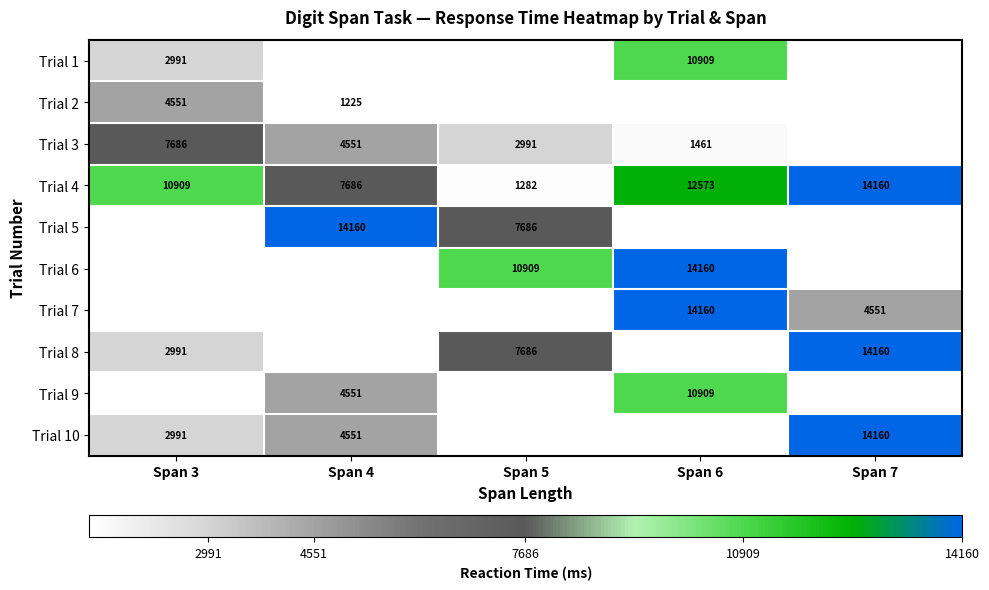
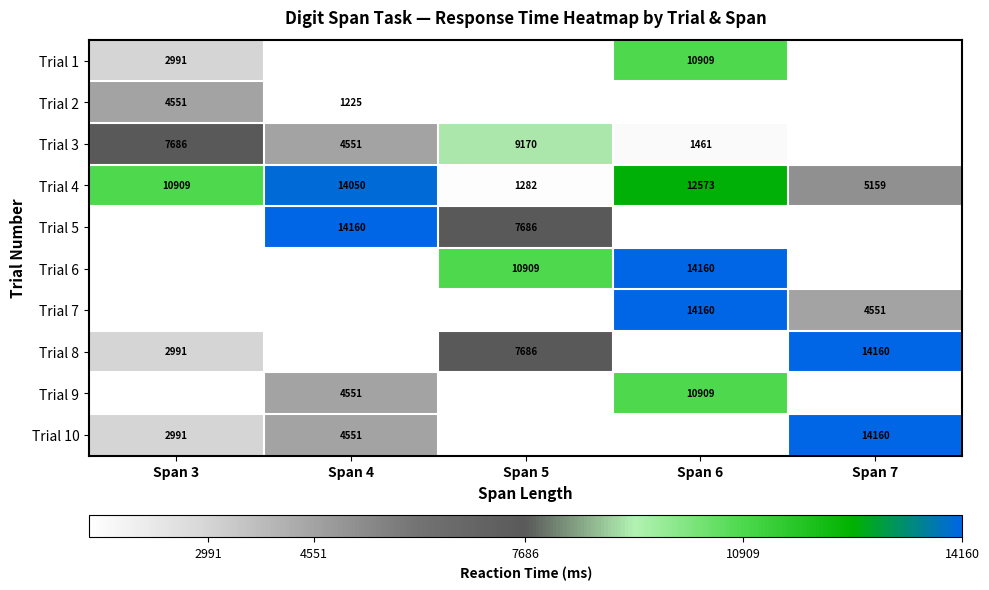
Trial 3, Span 5: 2991 -> 9170
Trial 4, Span 4: 7686 -> 14050
Trial 4, Span 7: 14160 -> 5159
